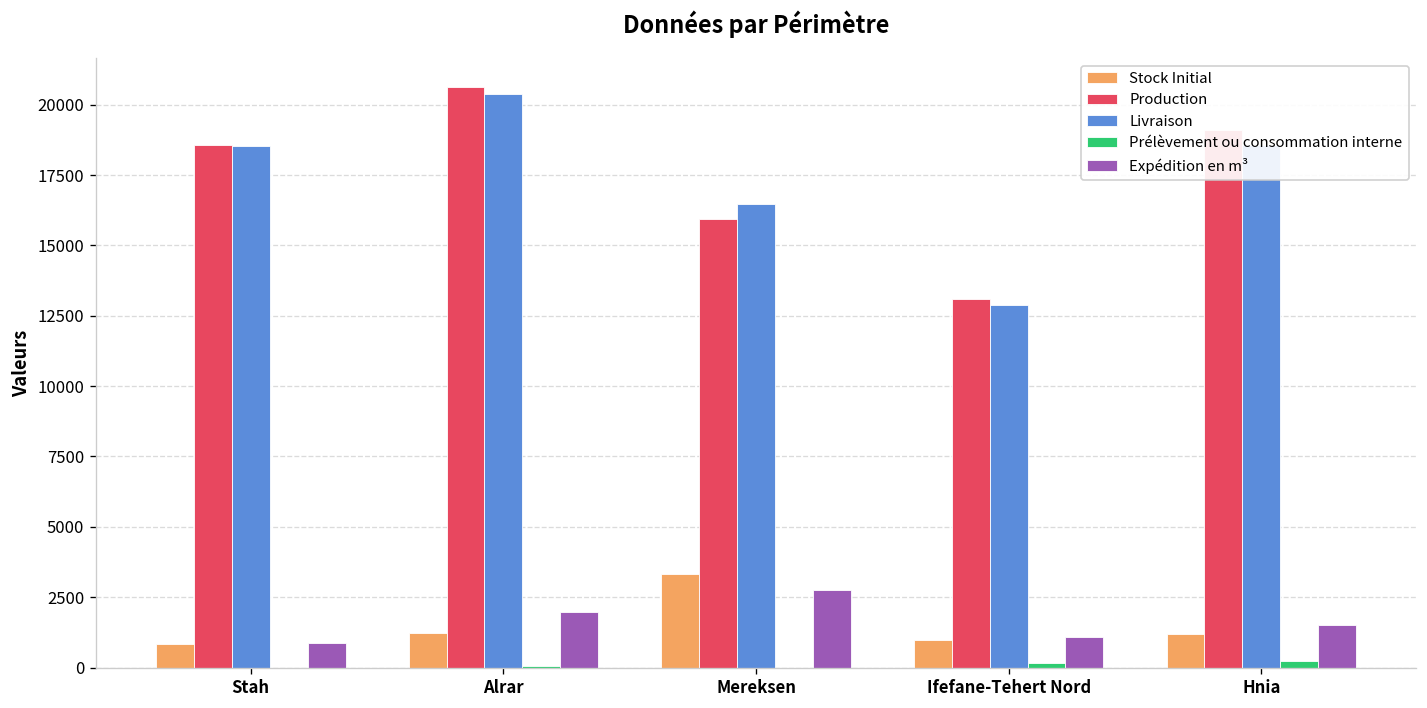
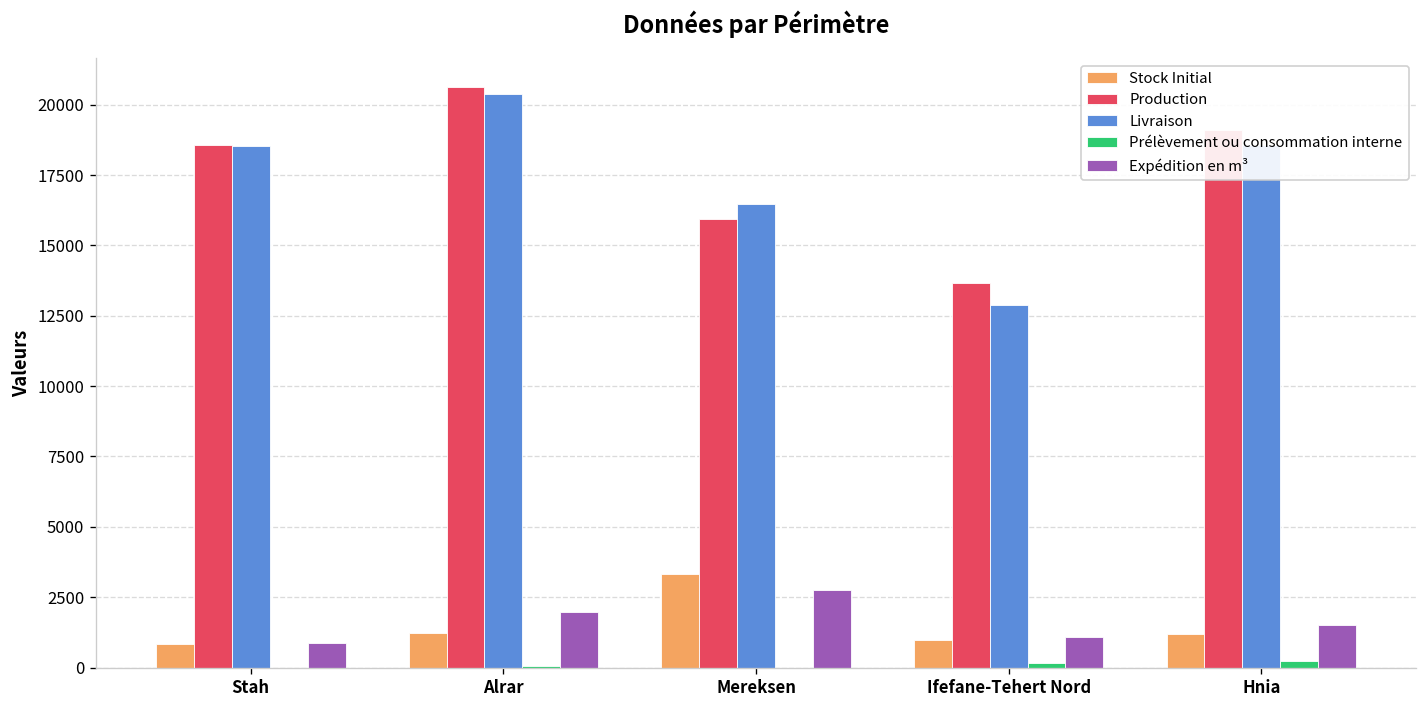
Production, Ifefane-Tehert Nord: 13100 -> 13700
